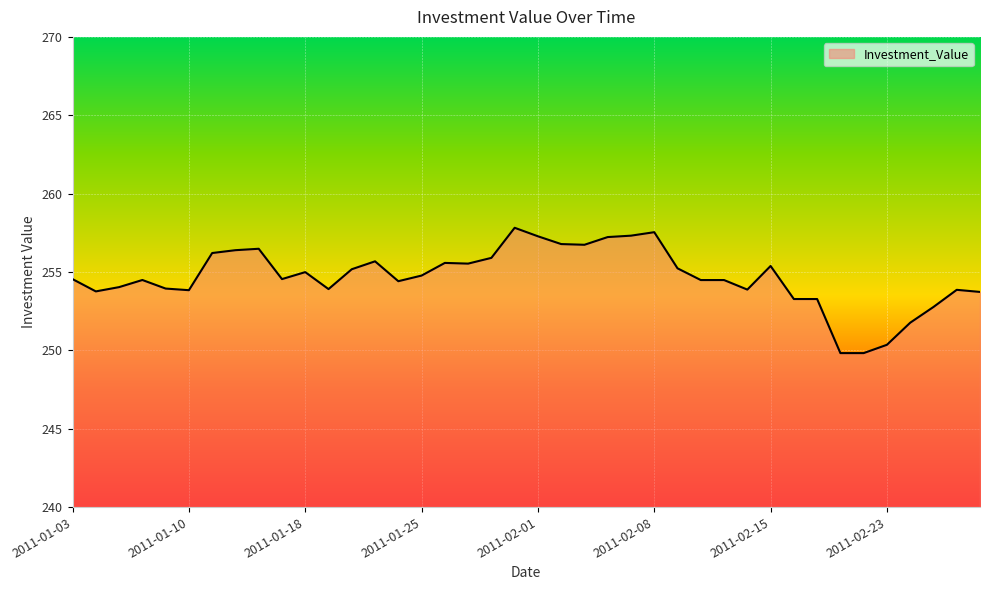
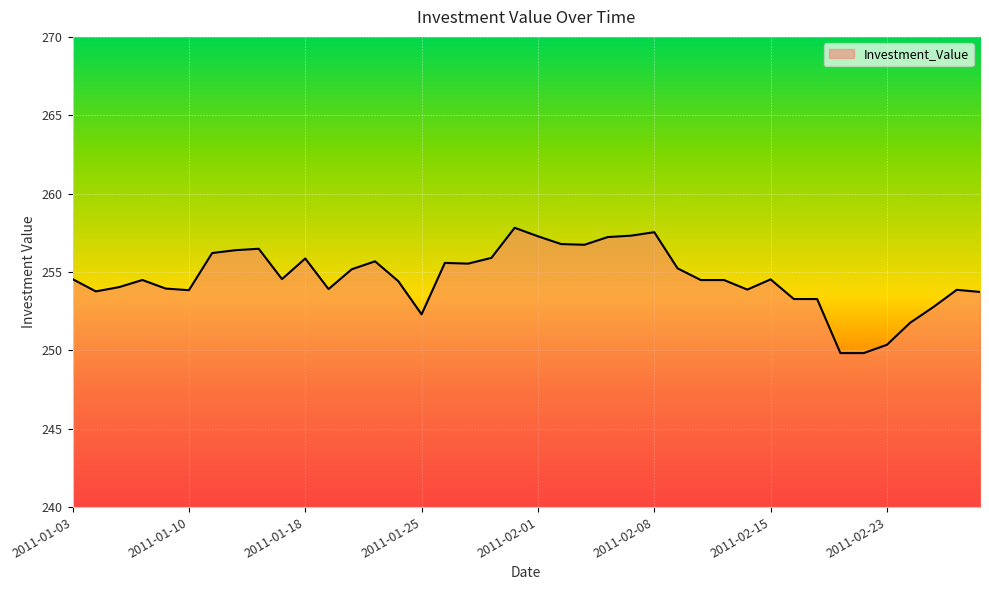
2011-01-18: 255.0 -> 255.9
2011-01-25: 254.8 -> 252.3
2011-02-15: 255.4 -> 254.5
